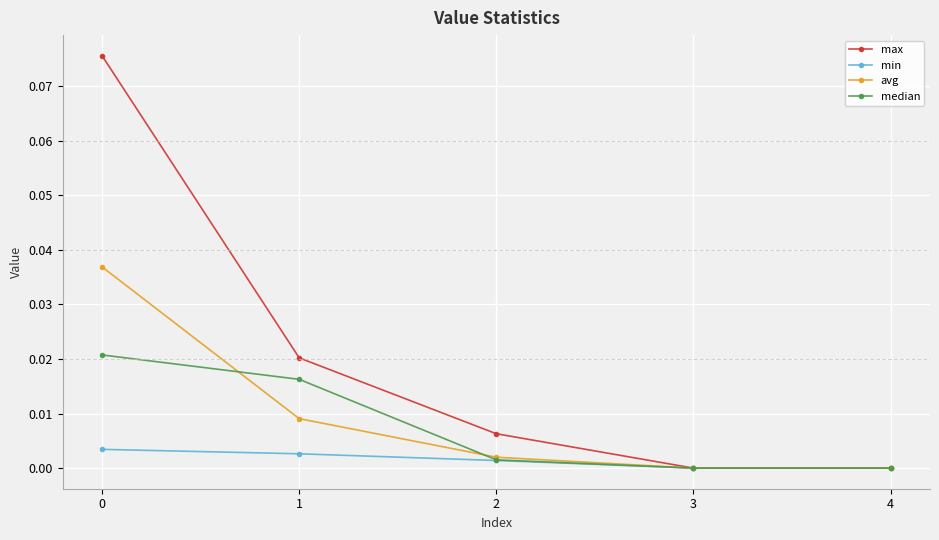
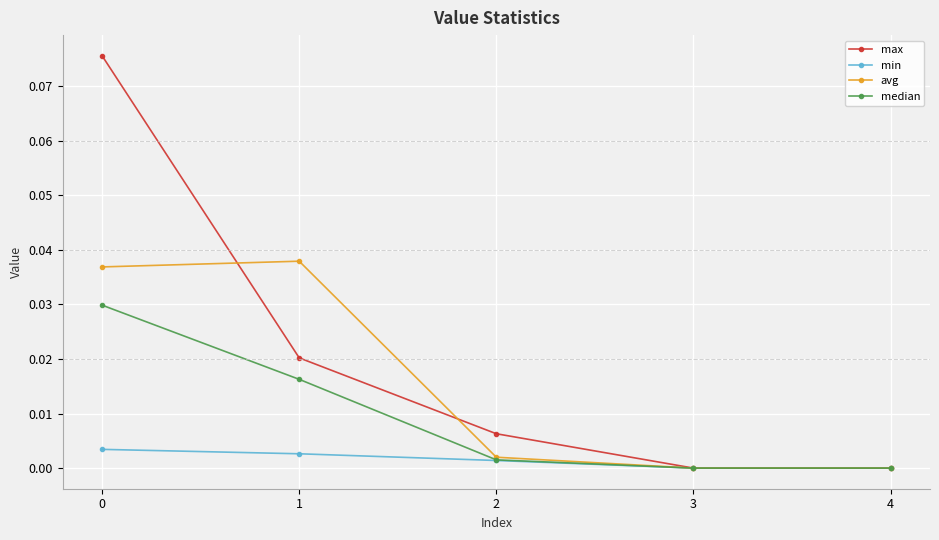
median, 0: 0.021 -> 0.030
avg, 1: 0.009 -> 0.038
